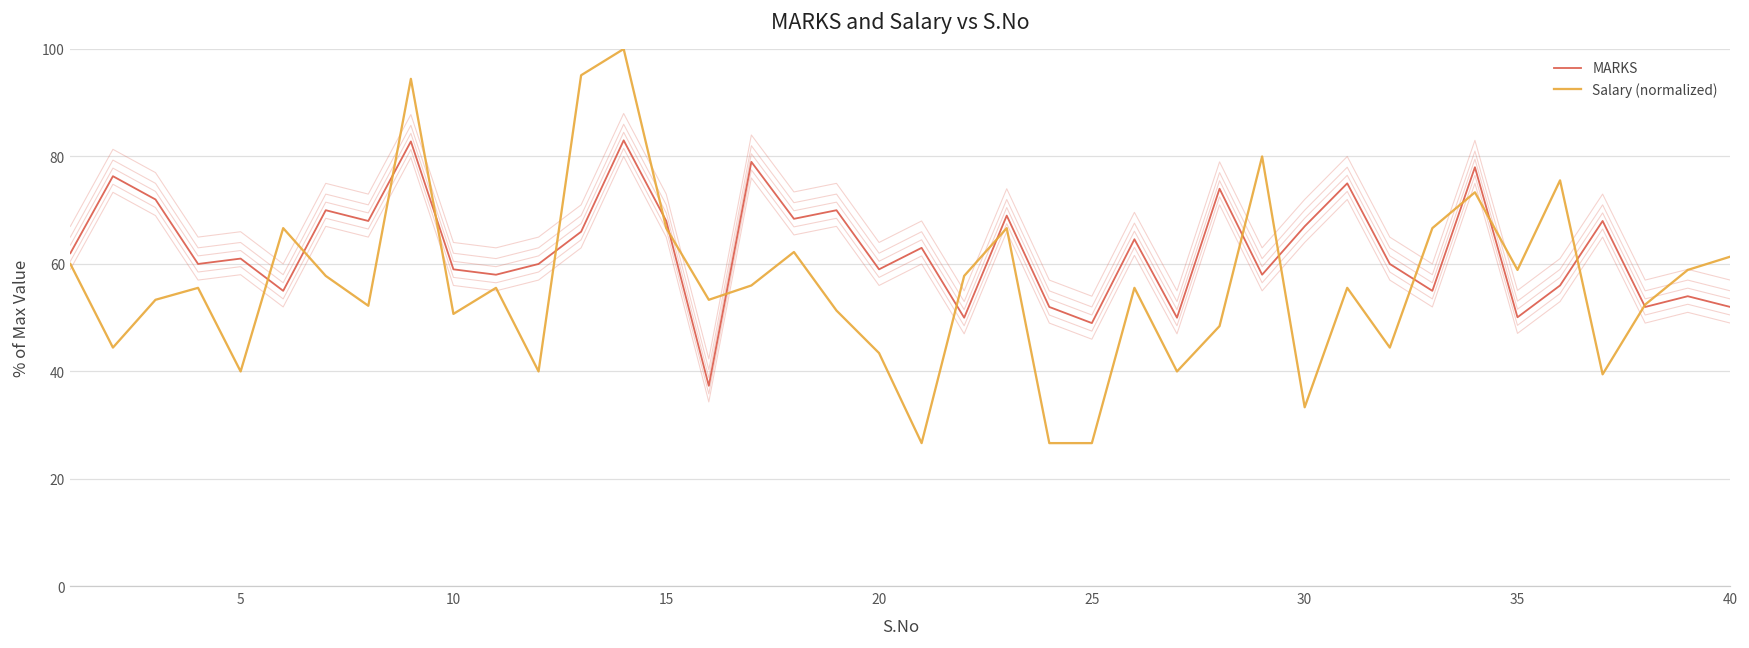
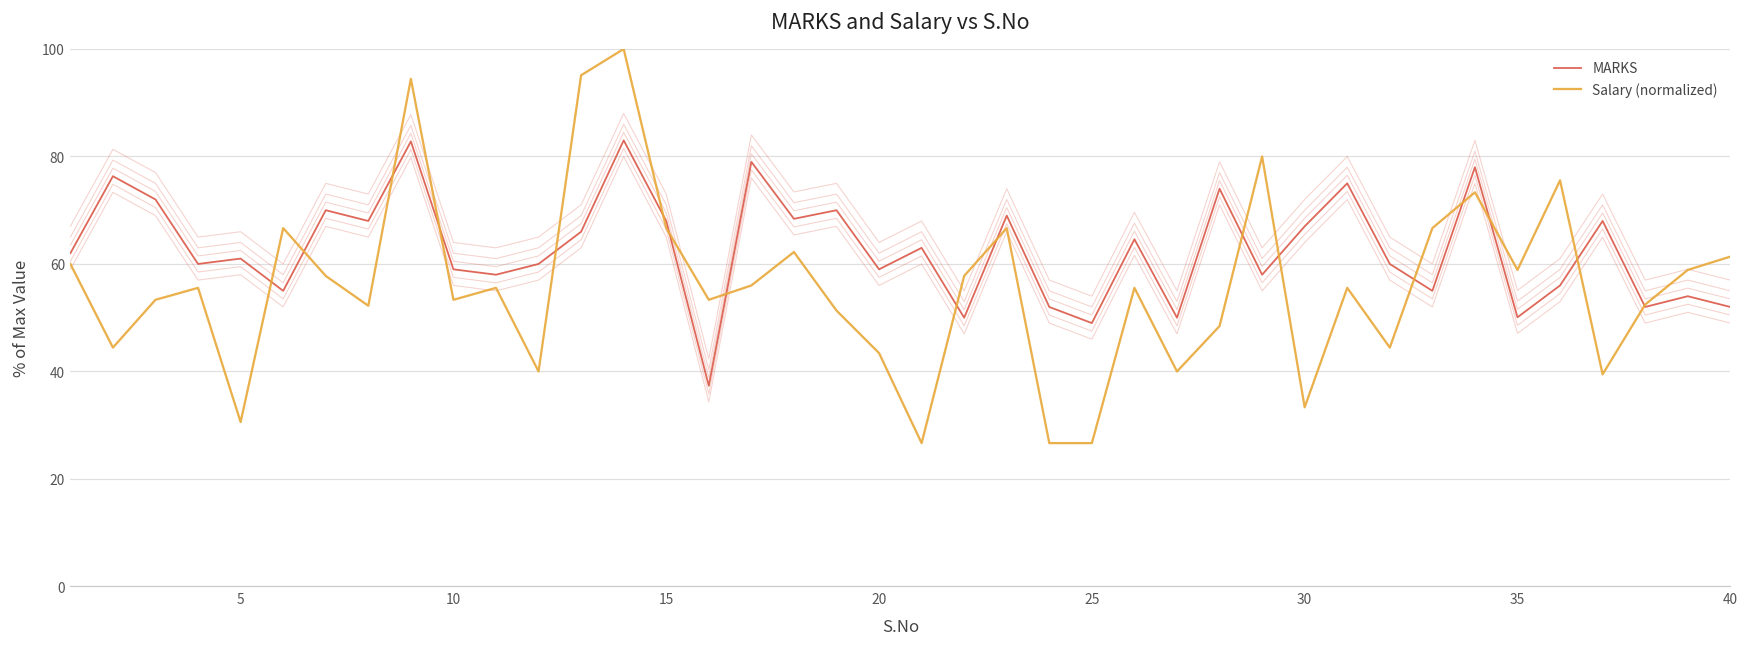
Salary (normalized), 5: 40 -> 31
Salary (normalized), 10: 51 -> 53
